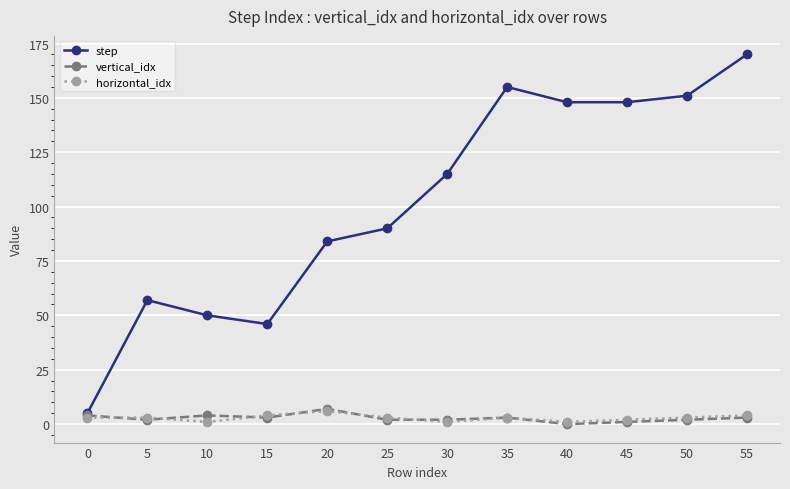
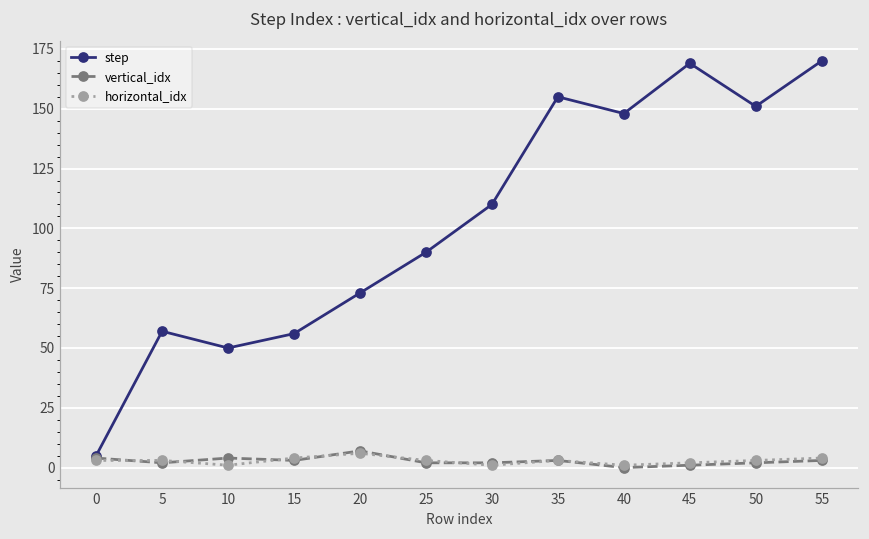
step, 15: 46 -> 56
step, 20: 84 -> 73
step, 30: 115 -> 110
step, 45: 148 -> 169
